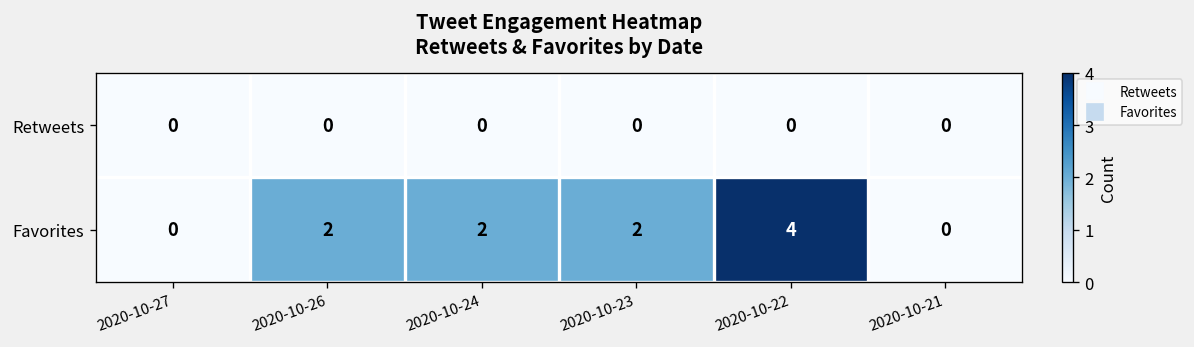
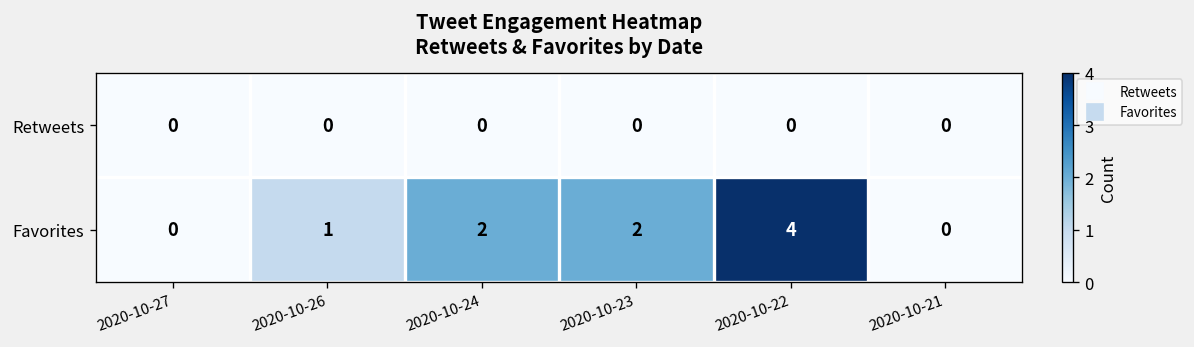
Favorites, 2020-10-26: 2 -> 1
